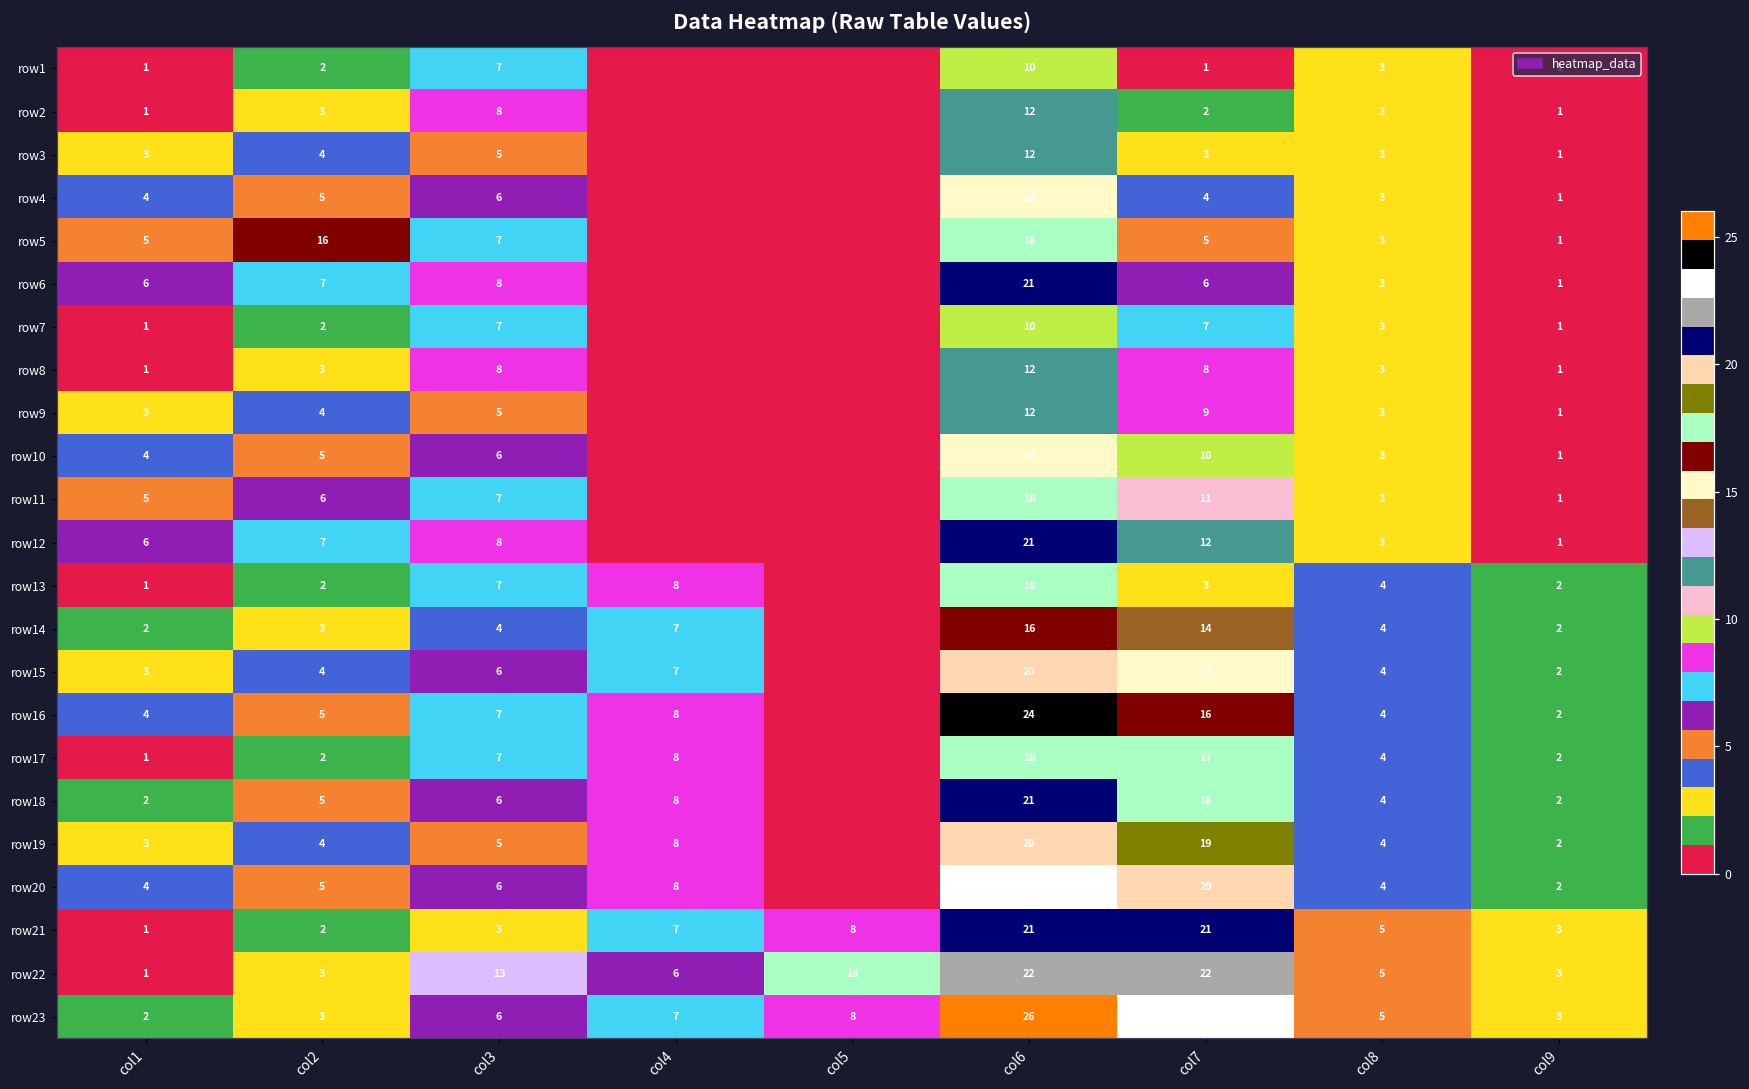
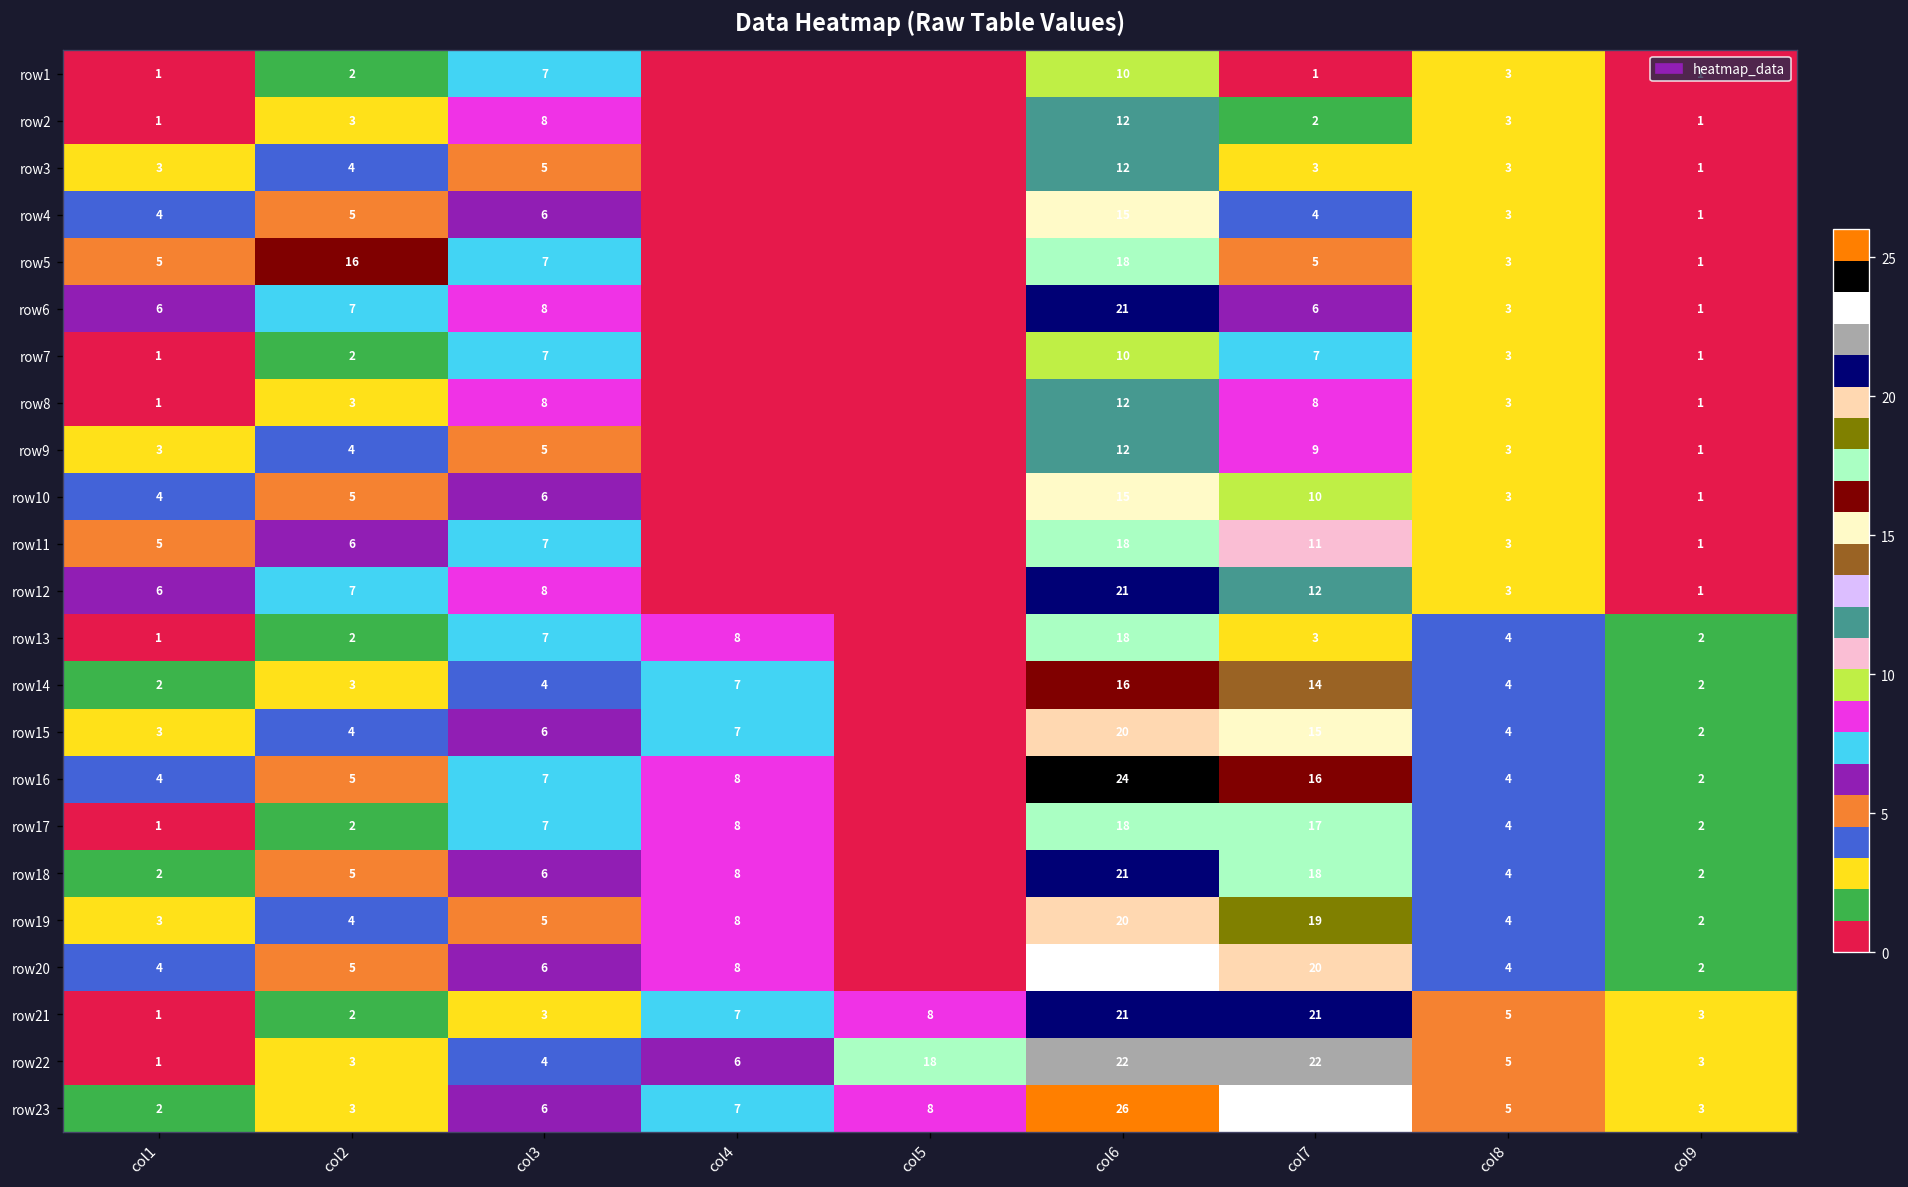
row22, col3: 13 -> 4
